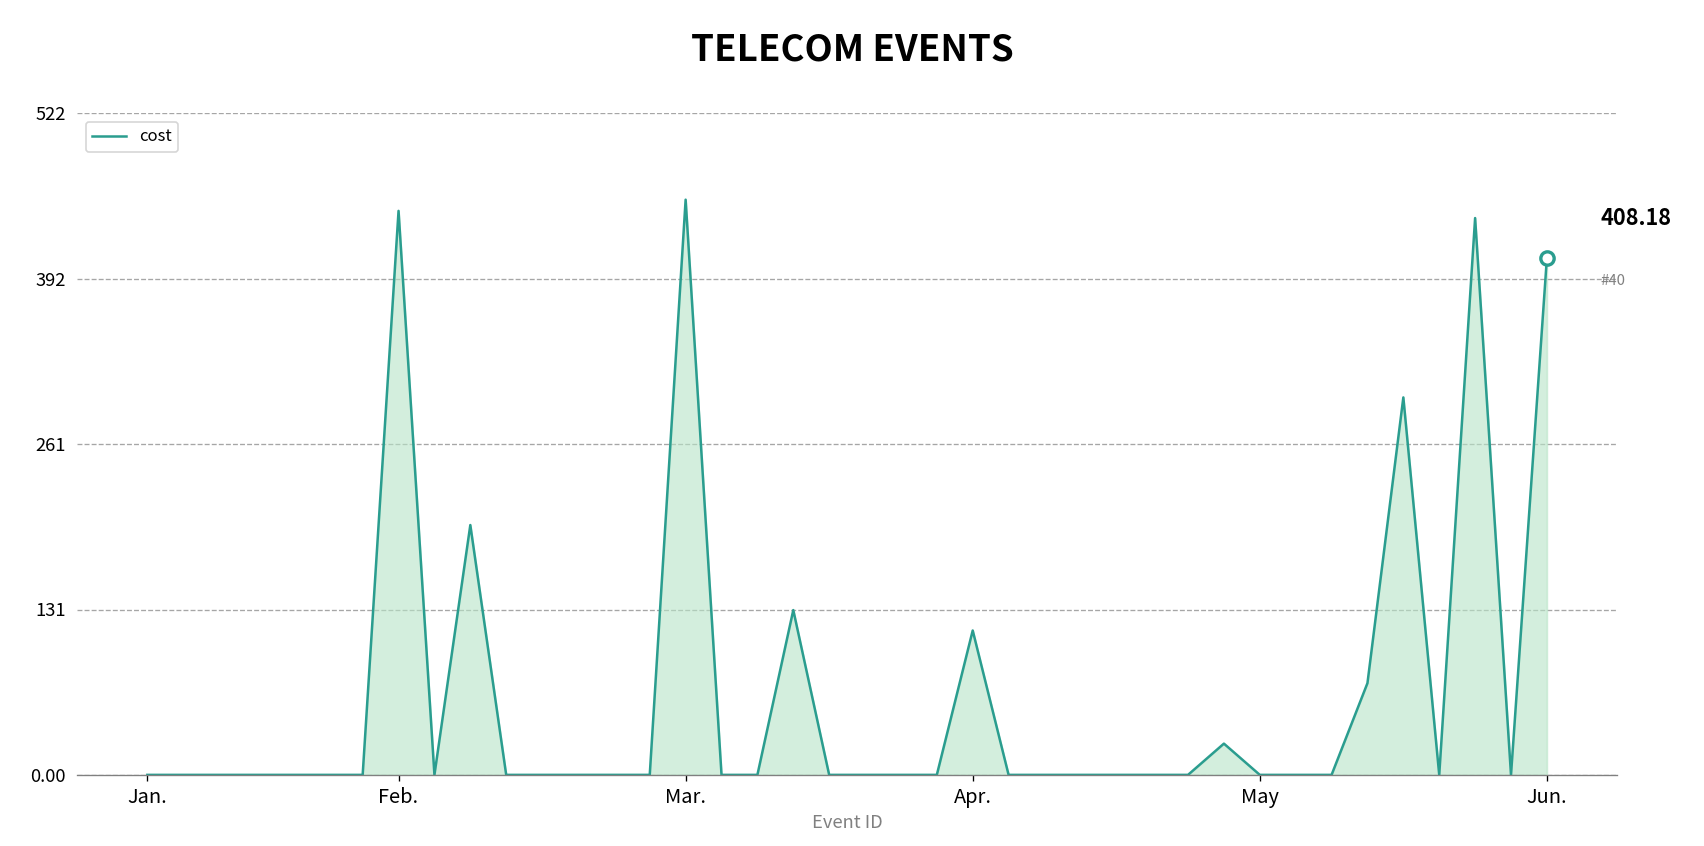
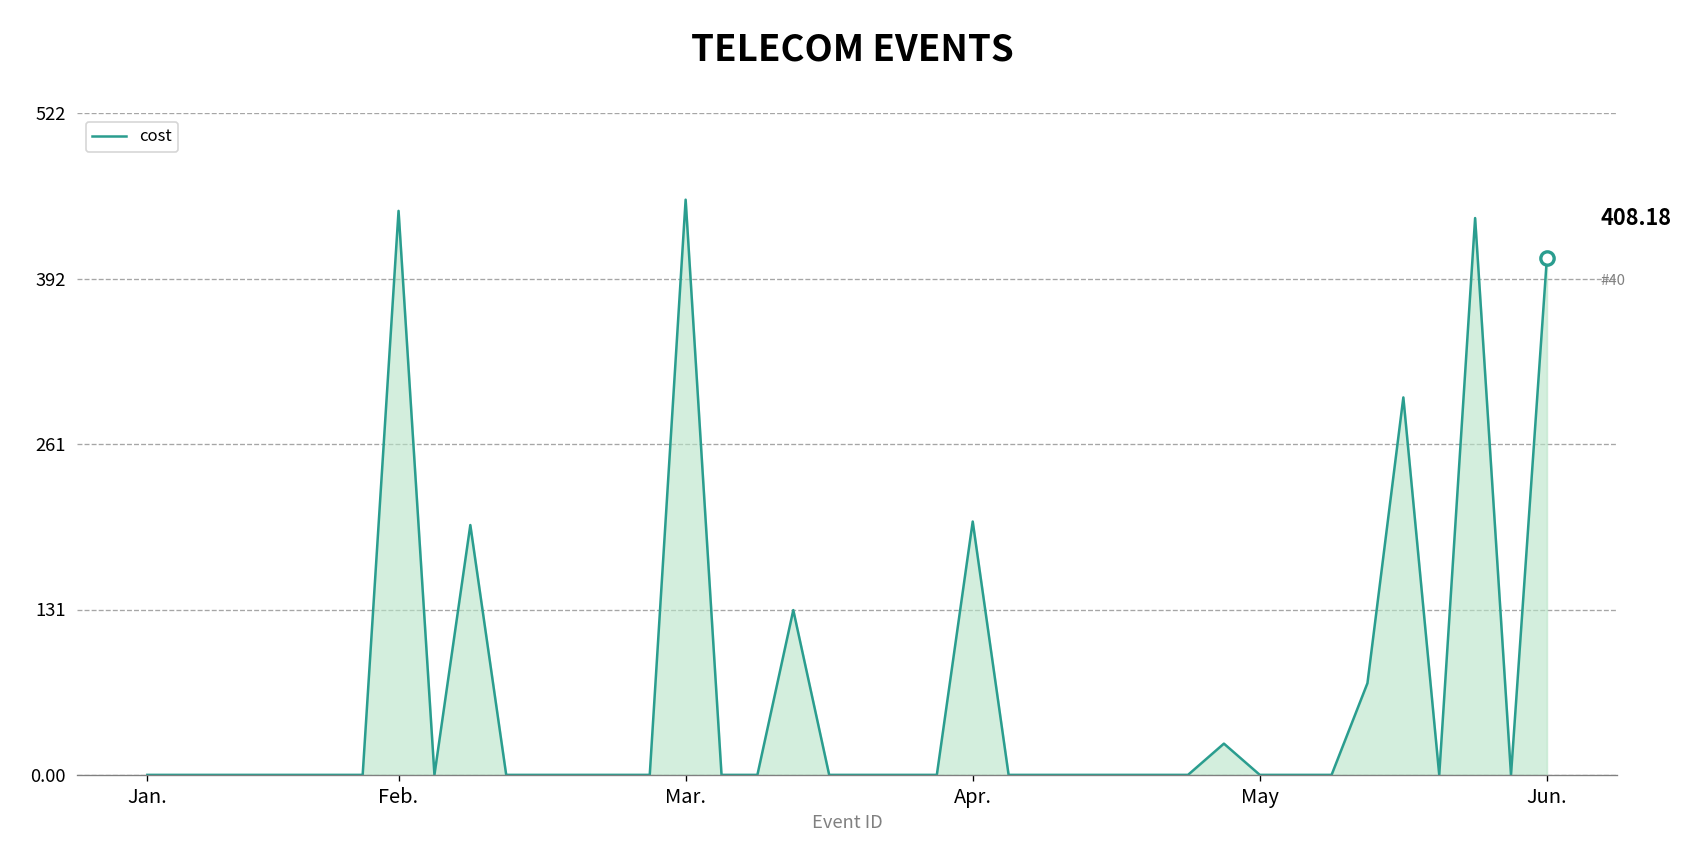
cost, Apr.: 114 -> 200
